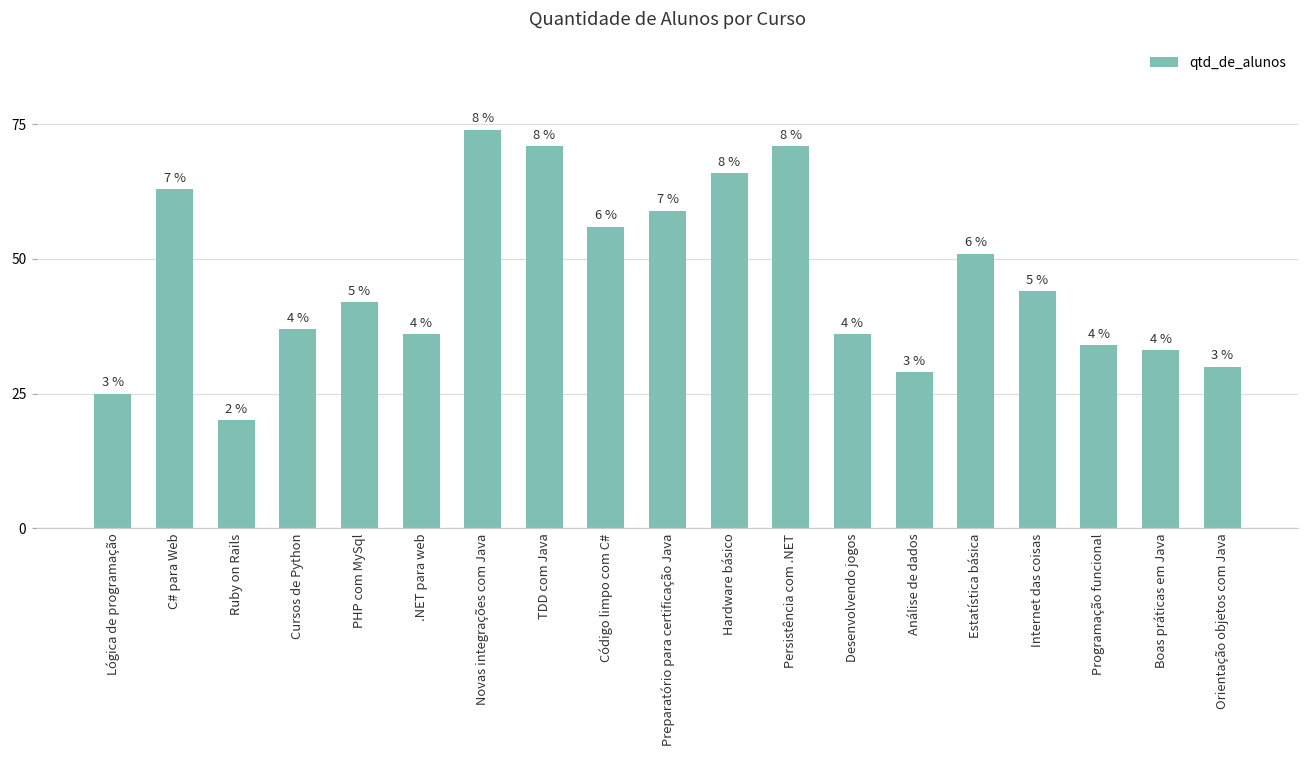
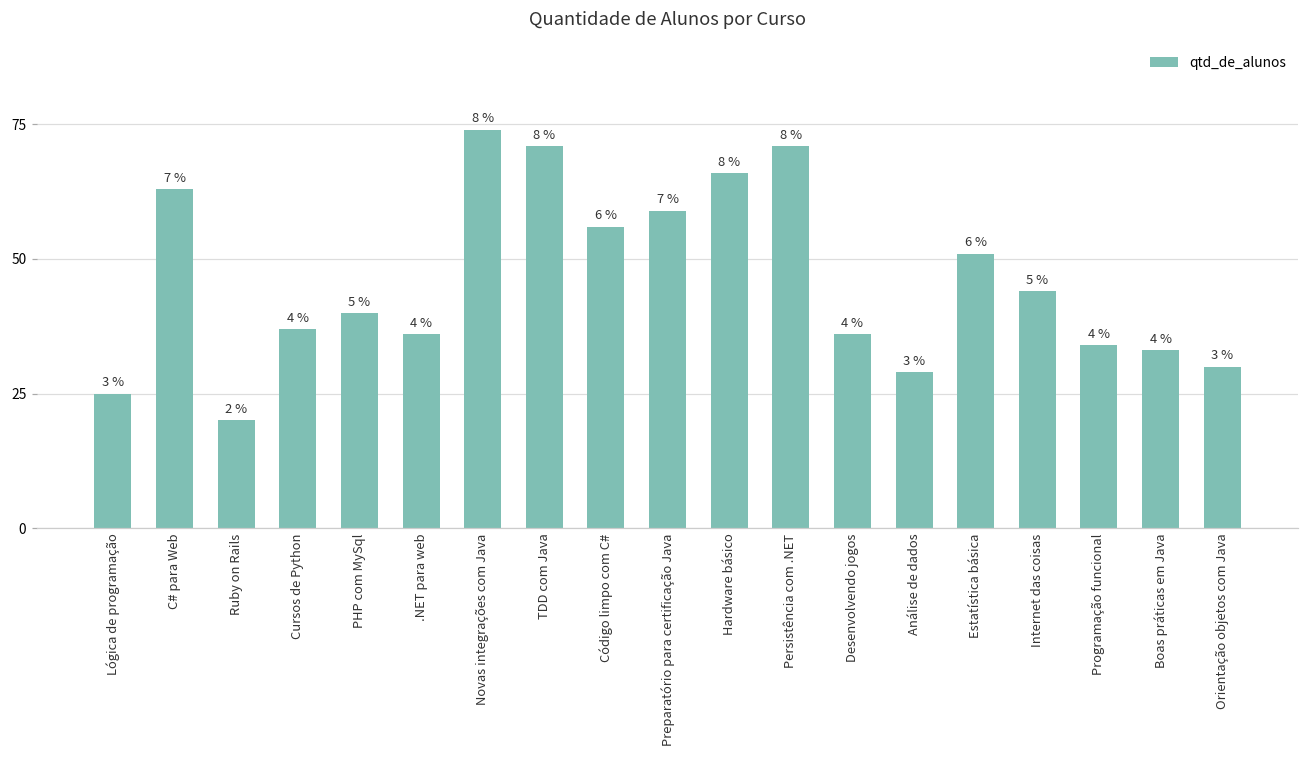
PHP com MySql: 42 -> 40
